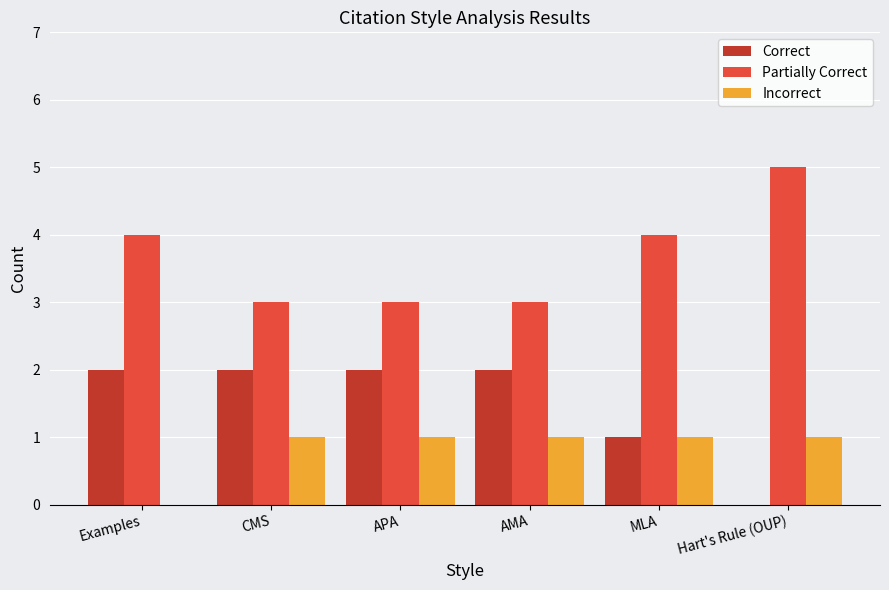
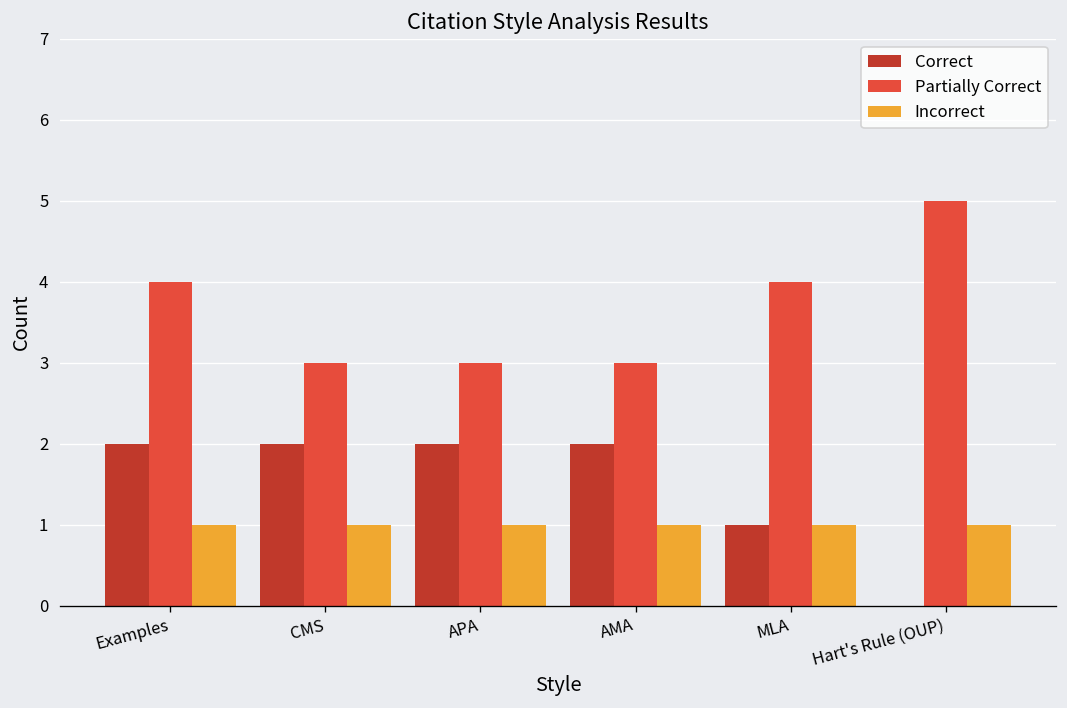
Incorrect, Examples: 0 -> 1
